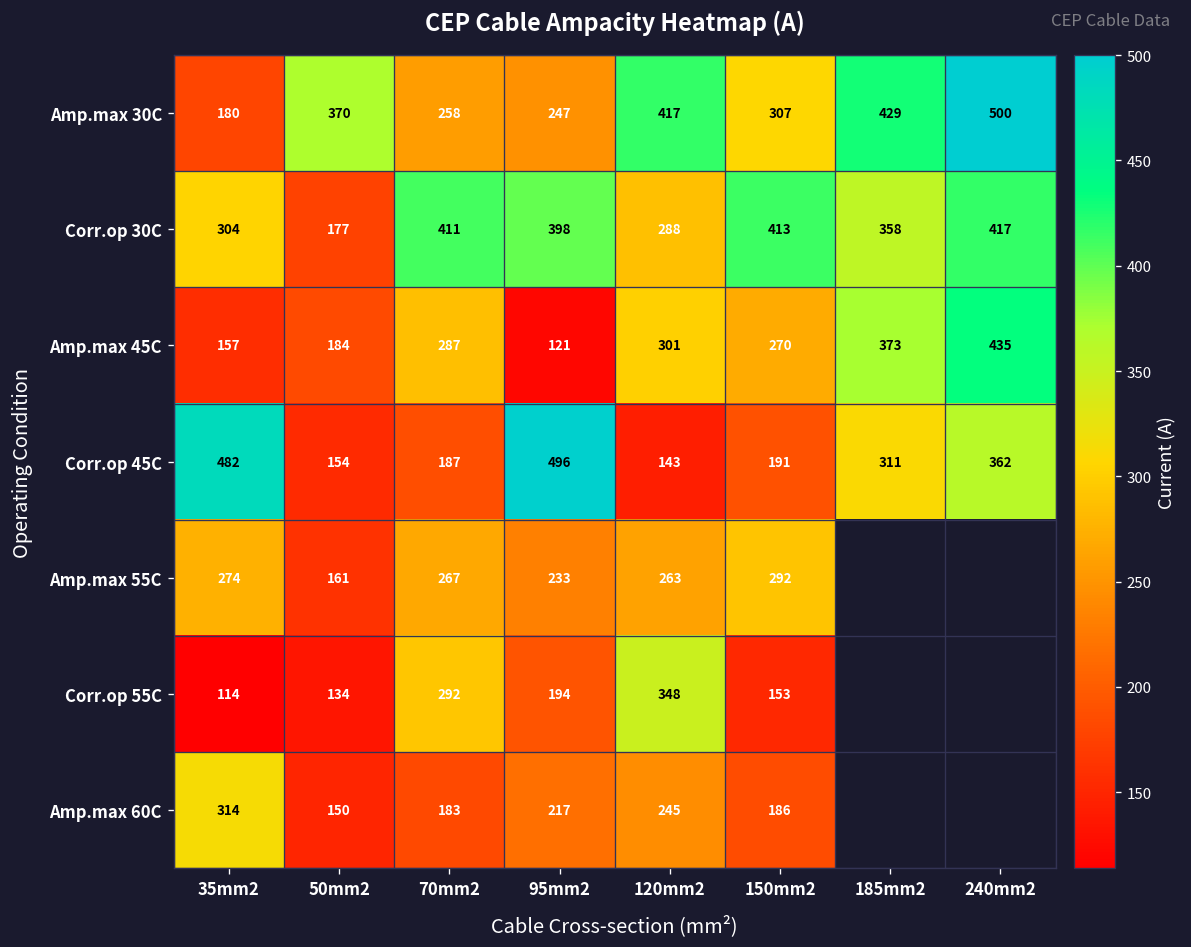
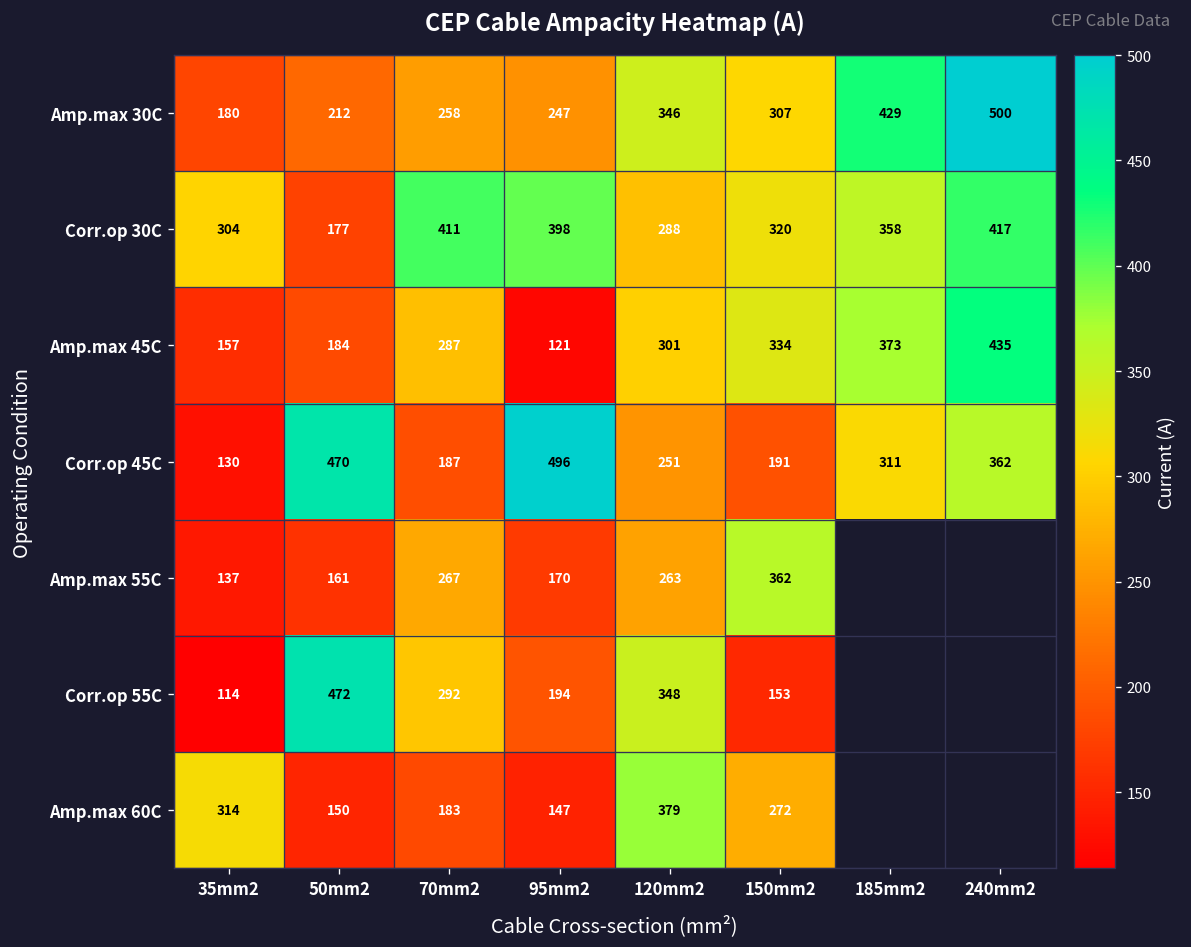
Amp.max 30C, 50mm2: 370 -> 212
Amp.max 30C, 120mm2: 417 -> 346
Corr.op 30C, 150mm2: 413 -> 320
Amp.max 45C, 150mm2: 270 -> 334
Corr.op 45C, 35mm2: 482 -> 130
Corr.op 45C, 50mm2: 154 -> 470
Corr.op 45C, 120mm2: 143 -> 251
Amp.max 55C, 35mm2: 274 -> 137
Amp.max 55C, 95mm2: 233 -> 170
Amp.max 55C, 150mm2: 292 -> 362
Corr.op 55C, 50mm2: 134 -> 472
Amp.max 60C, 95mm2: 217 -> 147
Amp.max 60C, 120mm2: 245 -> 379
Amp.max 60C, 150mm2: 186 -> 272
